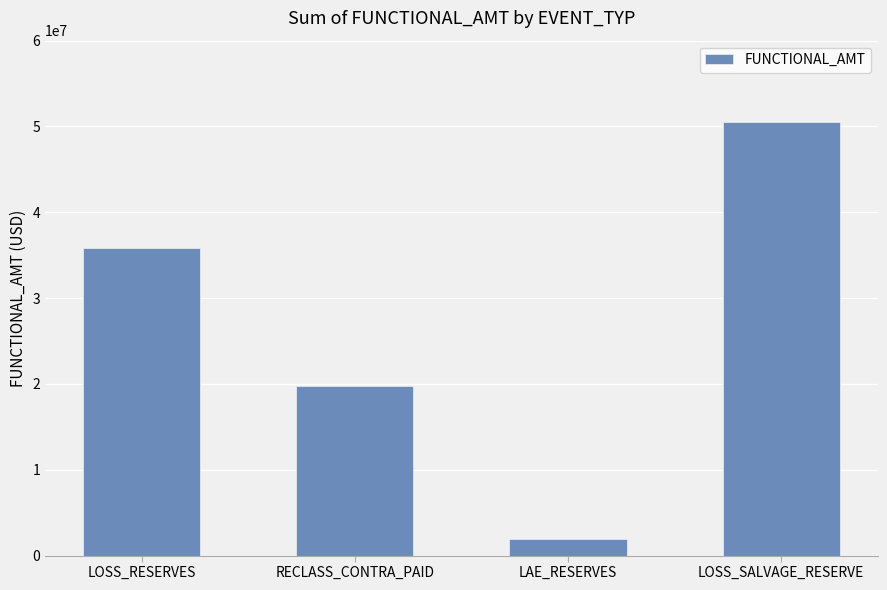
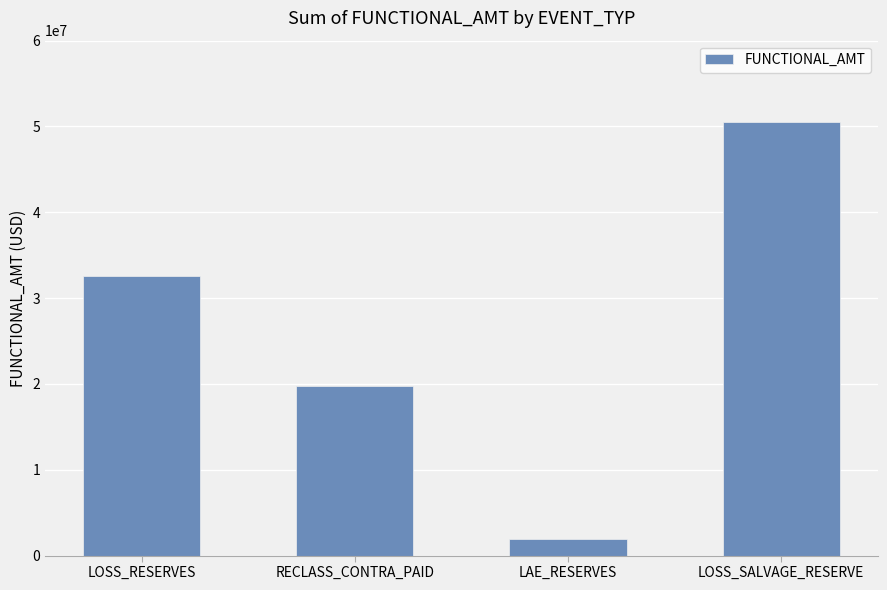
LOSS_RESERVES: 36000000 -> 33000000
